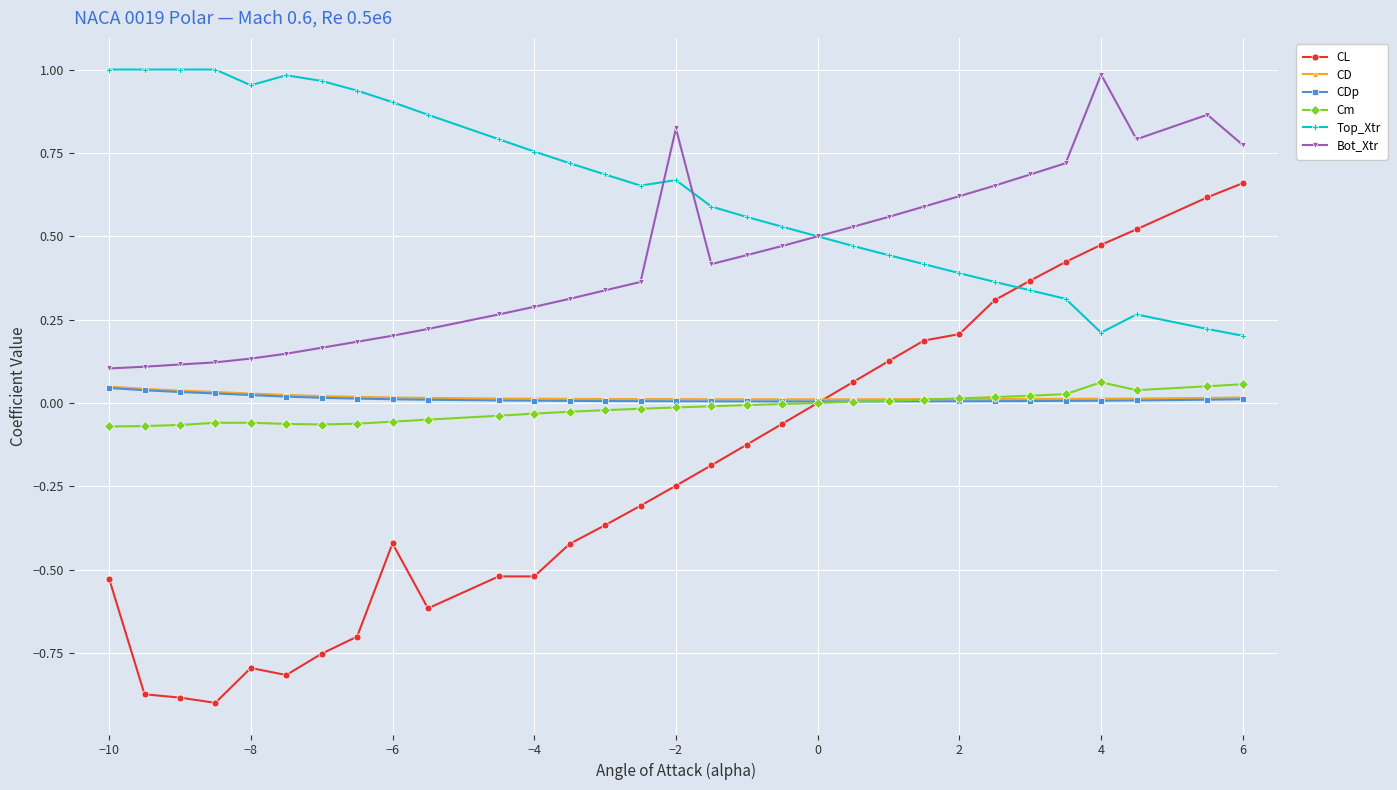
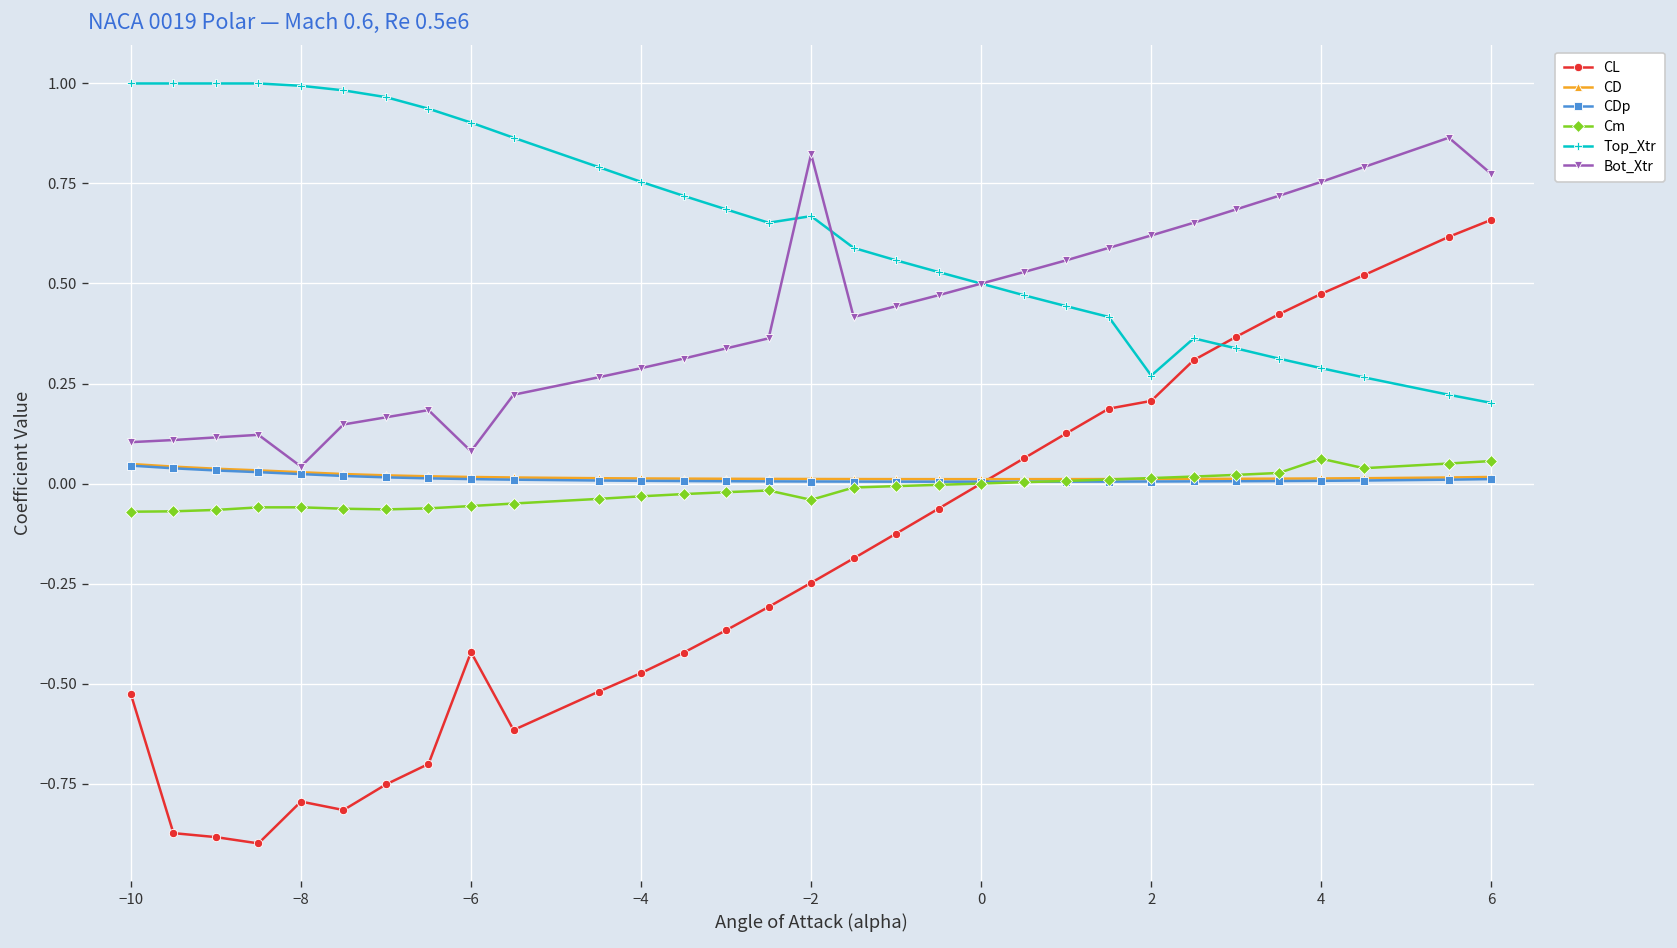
Top_Xtr, −8: 0.95 -> 0.99
Bot_Xtr, −8: 0.13 -> 0.04
Bot_Xtr, −6: 0.20 -> 0.08
CL, −4: -0.52 -> -0.47
Cm, −2: -0.01 -> -0.04
Top_Xtr, 2: 0.39 -> 0.27
Top_Xtr, 4: 0.21 -> 0.29
Bot_Xtr, 4: 0.99 -> 0.75
